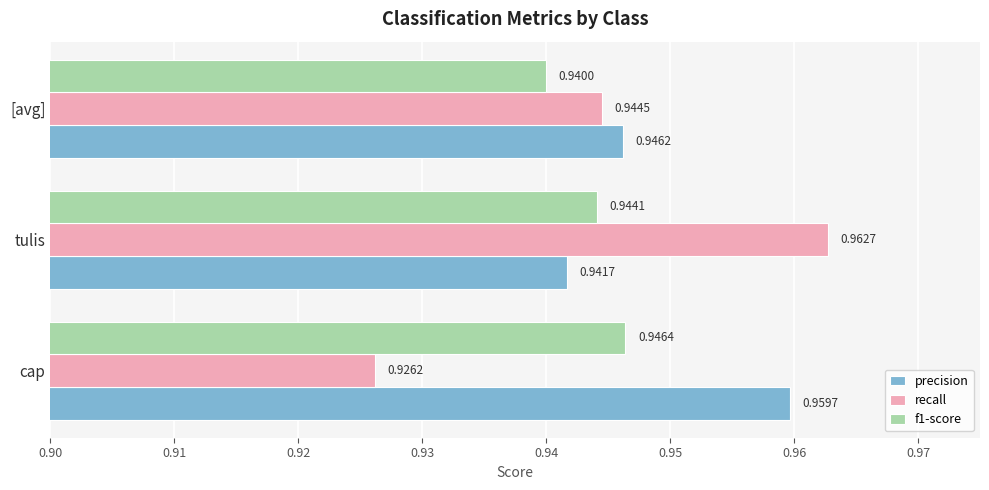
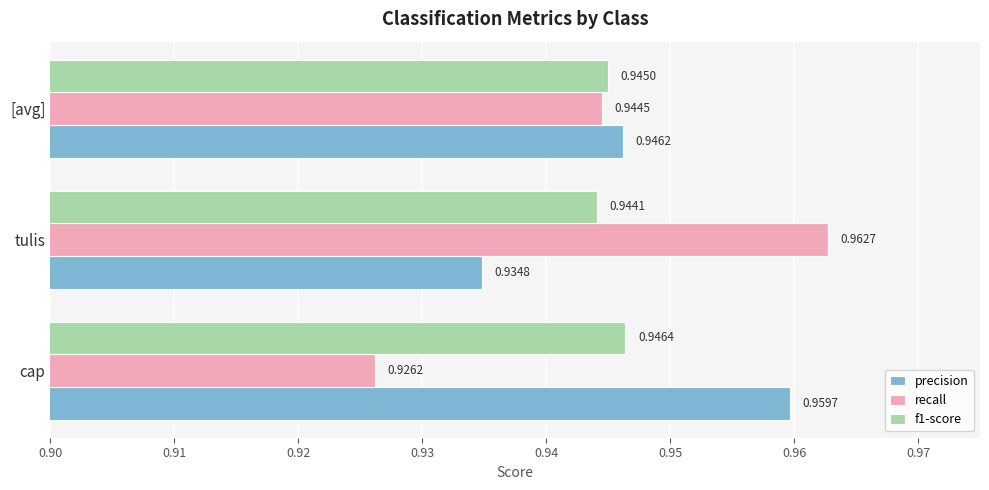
f1-score, [avg]: 0.9400 -> 0.9450
precision, tulis: 0.9417 -> 0.9348
